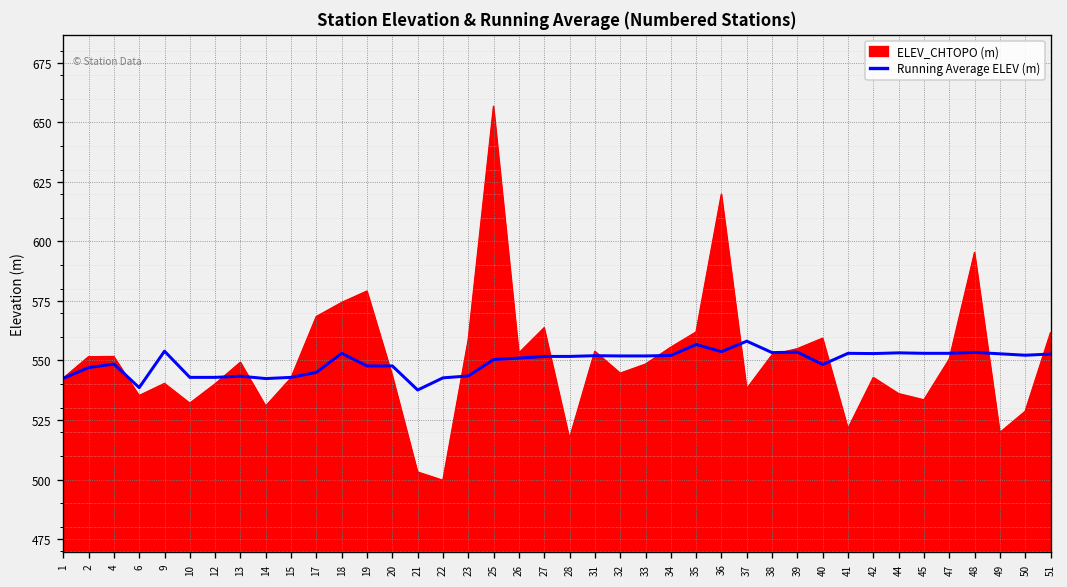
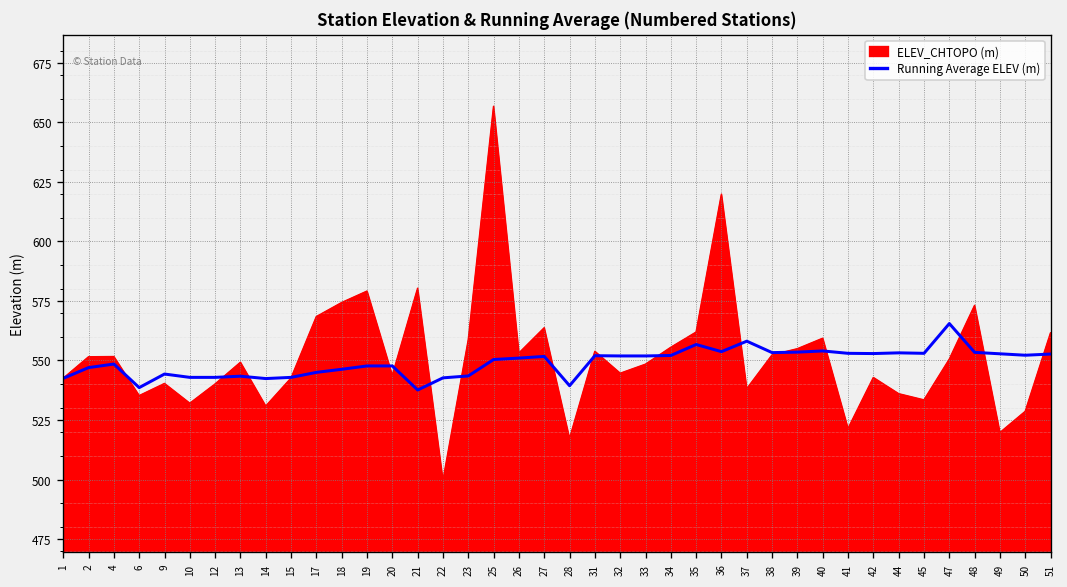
Running Average ELEV (m), 9: 554 -> 544
Running Average ELEV (m), 18: 553 -> 546
ELEV_CHTOPO (m), 21: 503 -> 580
Running Average ELEV (m), 28: 552 -> 539
Running Average ELEV (m), 40: 548 -> 554
Running Average ELEV (m), 47: 553 -> 566
ELEV_CHTOPO (m), 48: 595 -> 573
